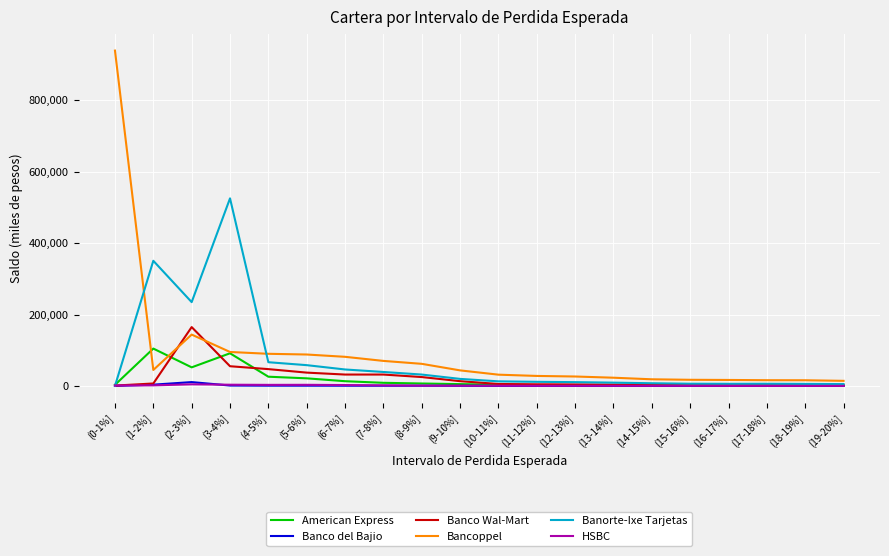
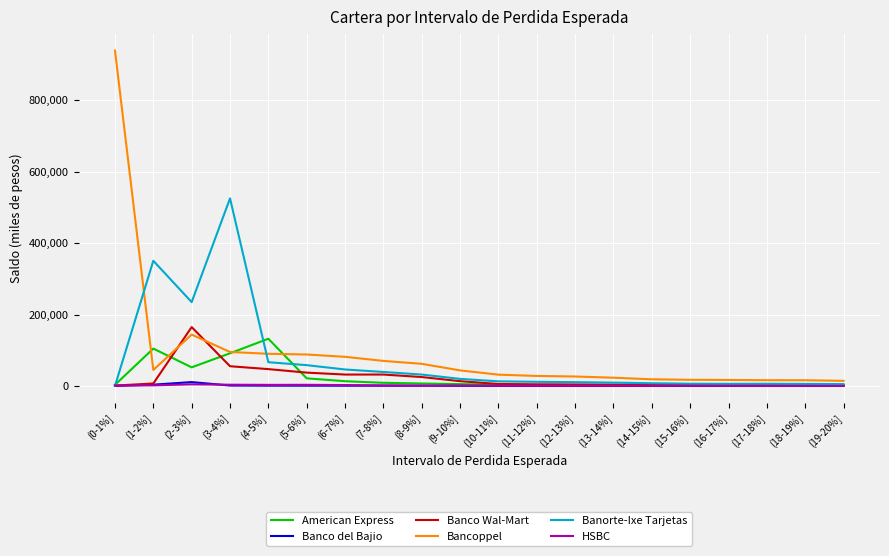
American Express, (4-5%]: 30,000 -> 130,000
